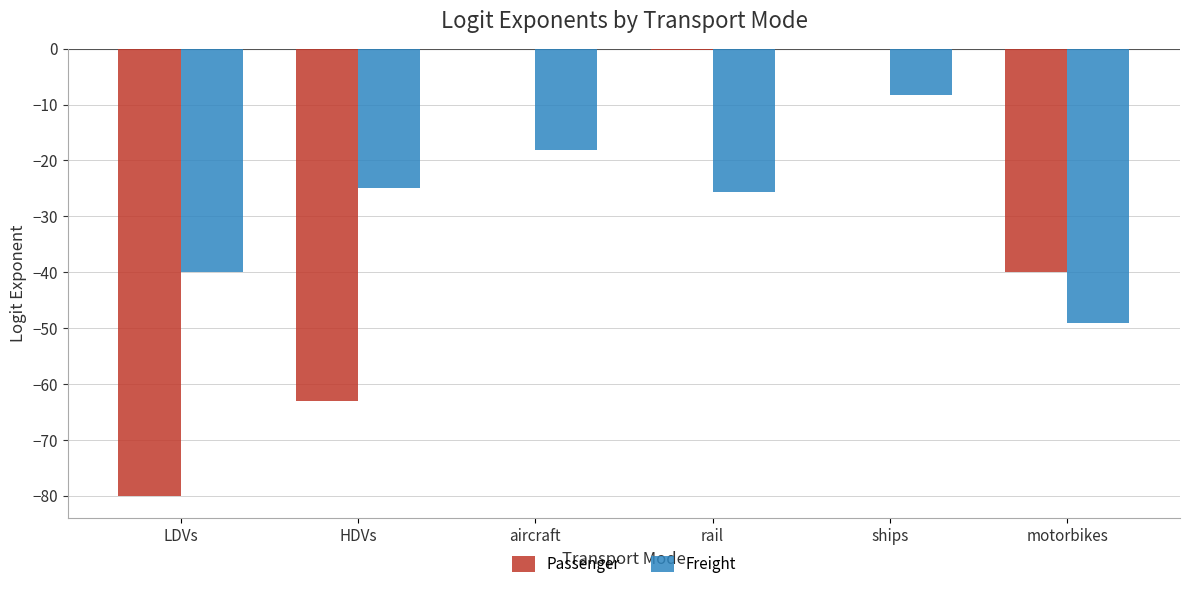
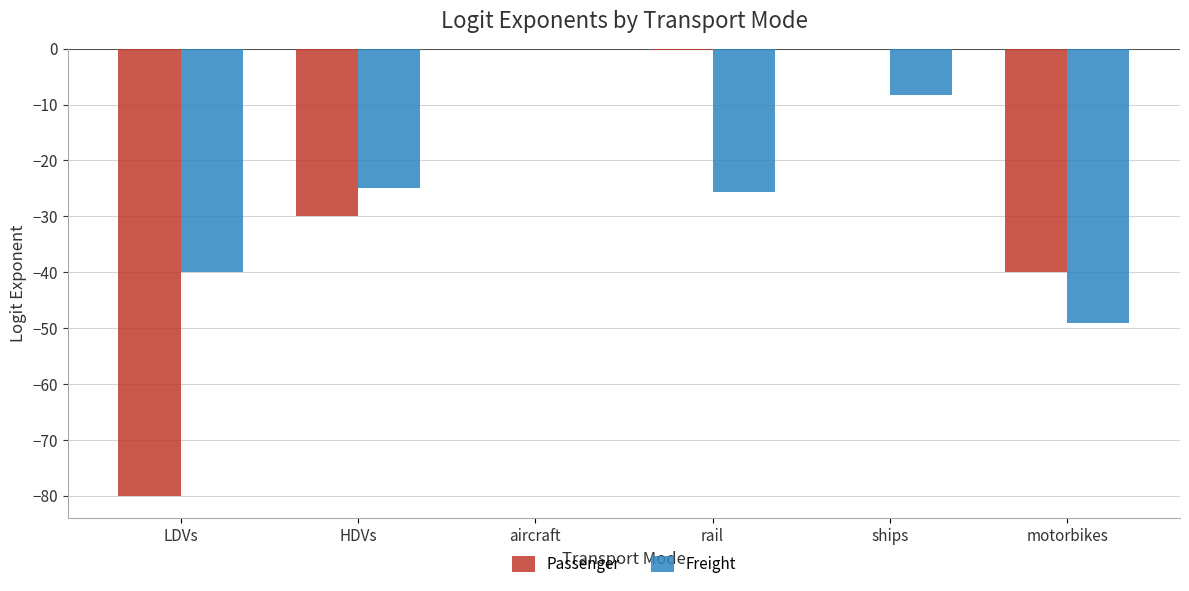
Passenger, HDVs: -63 -> -30
Freight, aircraft: -18 -> 0
